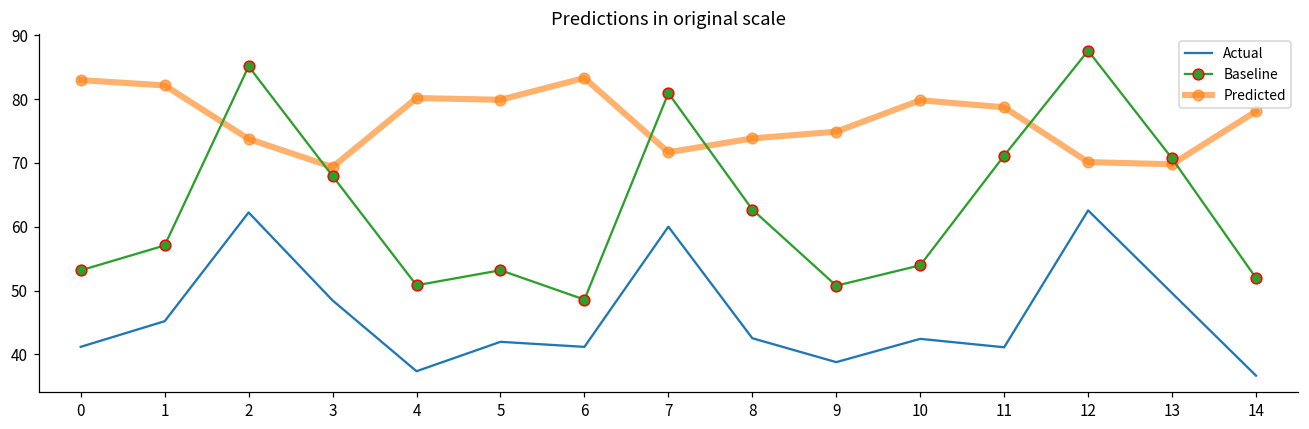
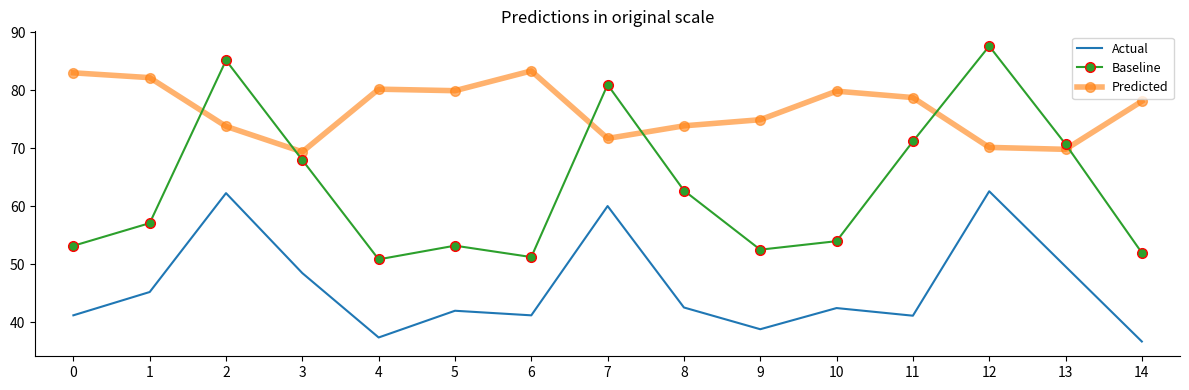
Baseline, 6: 49 -> 51
Baseline, 9: 51 -> 53
